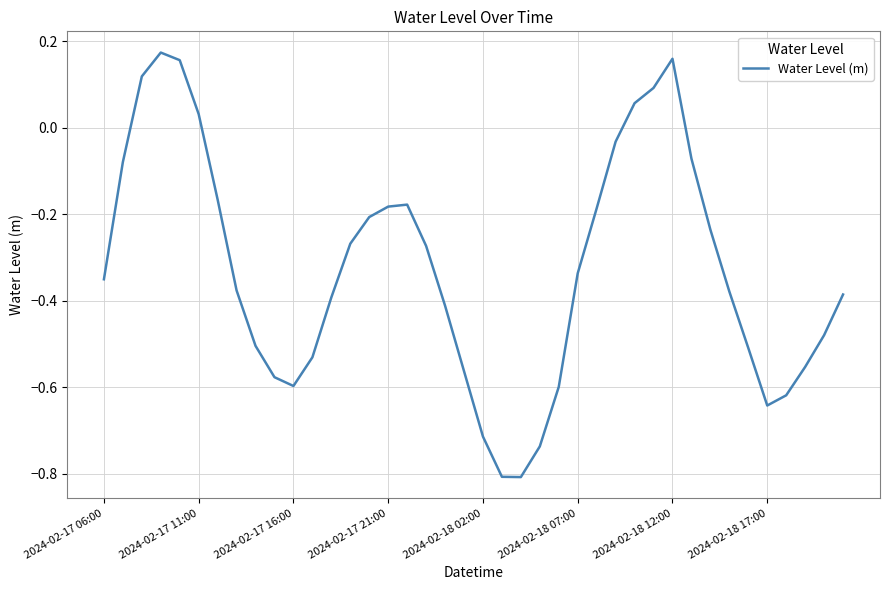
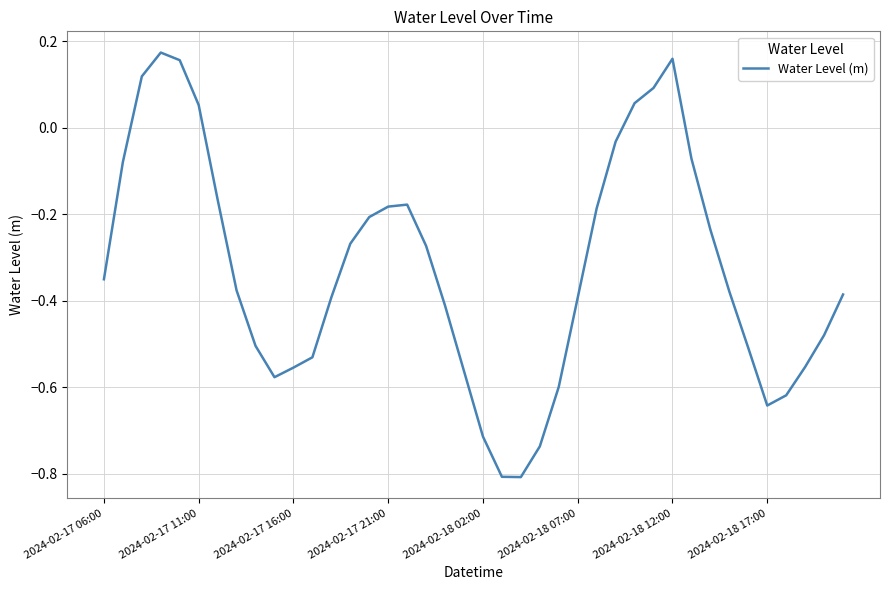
2024-02-17 11:00: 0.03 -> 0.05
2024-02-17 16:00: -0.60 -> -0.55
2024-02-18 07:00: -0.34 -> -0.39
